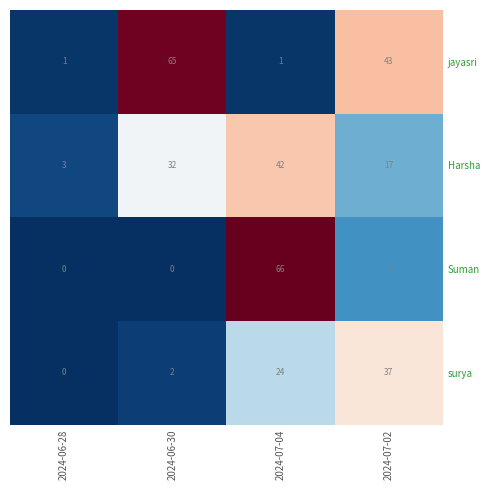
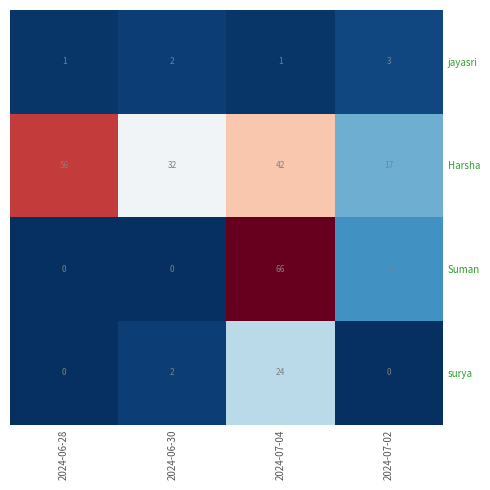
jayasri, 2024-06-30: 65 -> 2
jayasri, 2024-07-02: 43 -> 3
Harsha, 2024-06-28: 3 -> 56
surya, 2024-07-02: 37 -> 0
